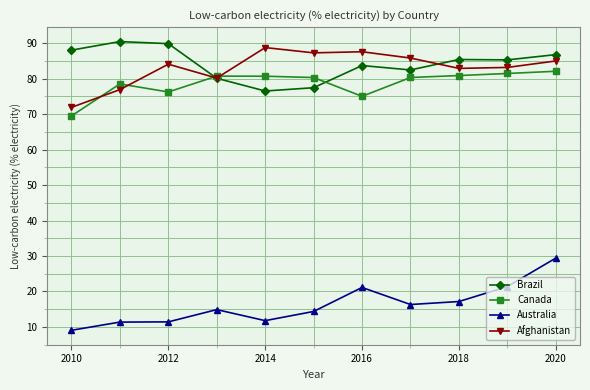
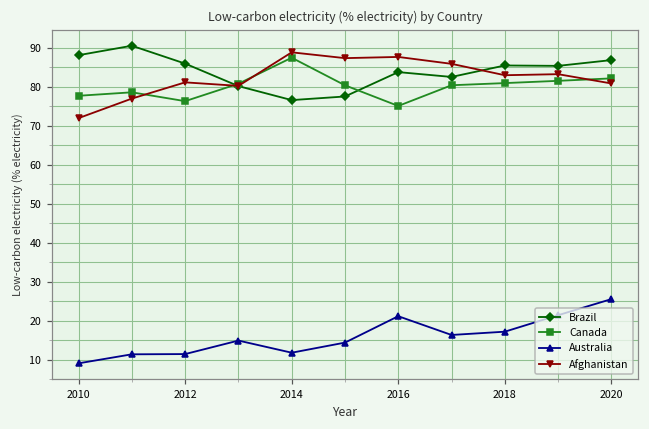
Canada, 2010: 69 -> 78
Brazil, 2012: 90 -> 86
Afghanistan, 2012: 84 -> 81
Canada, 2014: 81 -> 87
Australia, 2020: 29 -> 26
Afghanistan, 2020: 85 -> 81
